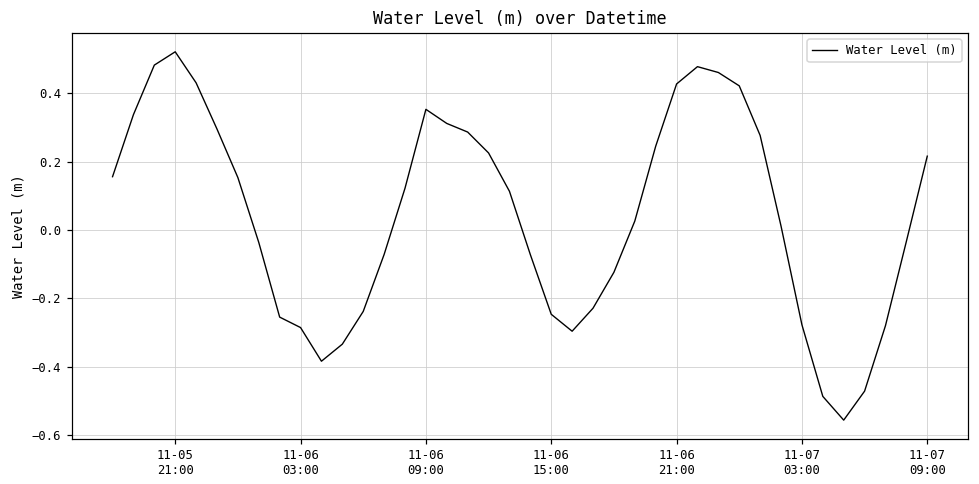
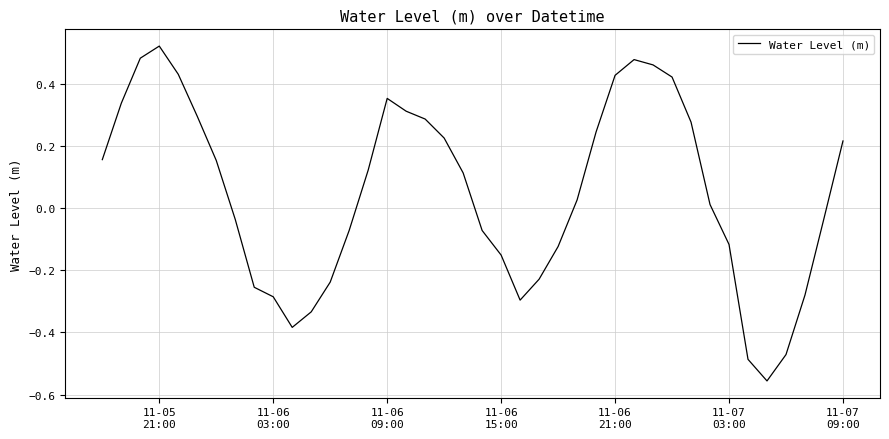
11-06 15:00: -0.25 -> -0.15
11-07 03:00: -0.28 -> -0.12
